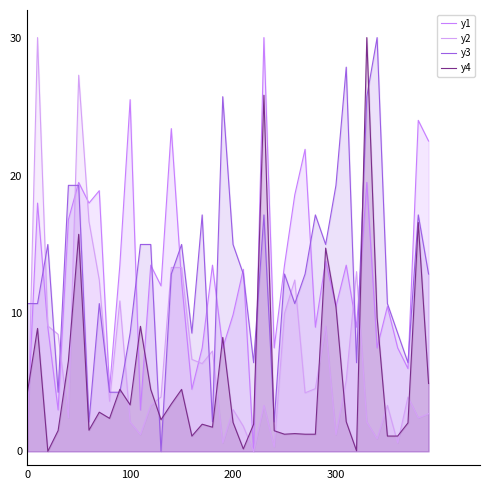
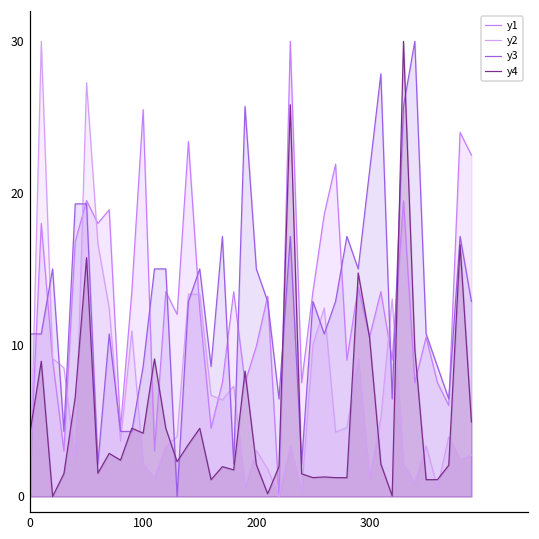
y4, 100: 3.4 -> 4.2
y3, 300: 19.3 -> 21.4
